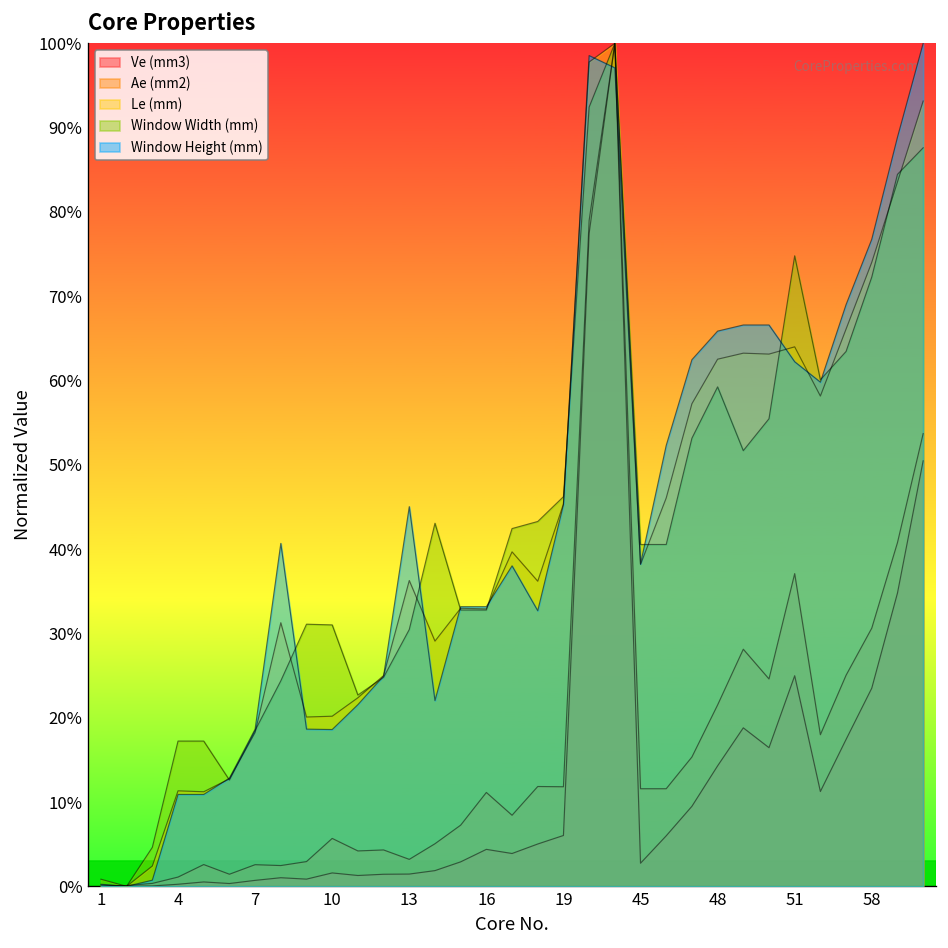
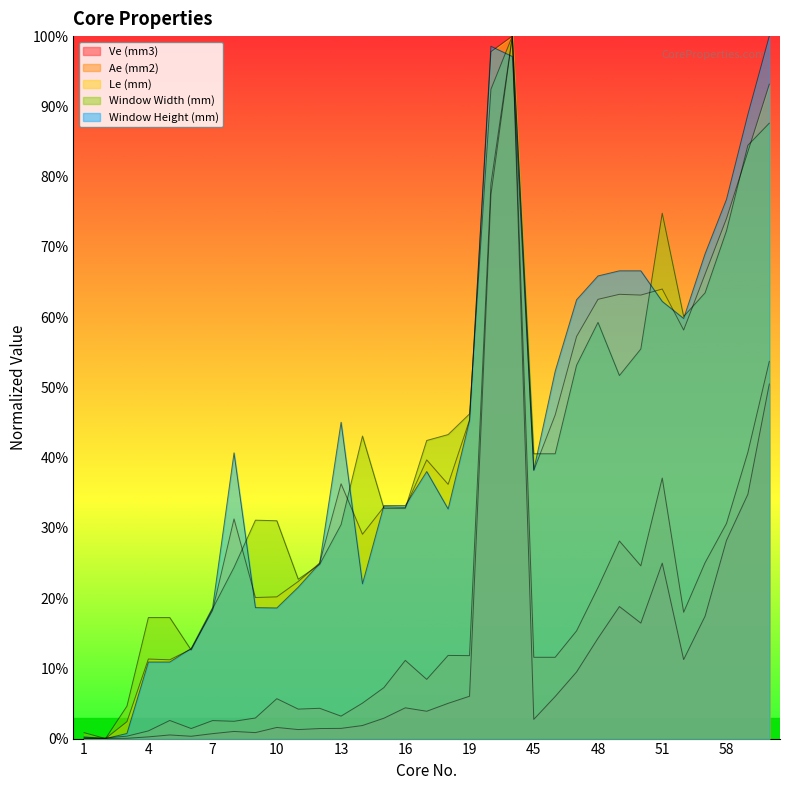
Ve (mm3), 58: 24% -> 28%
